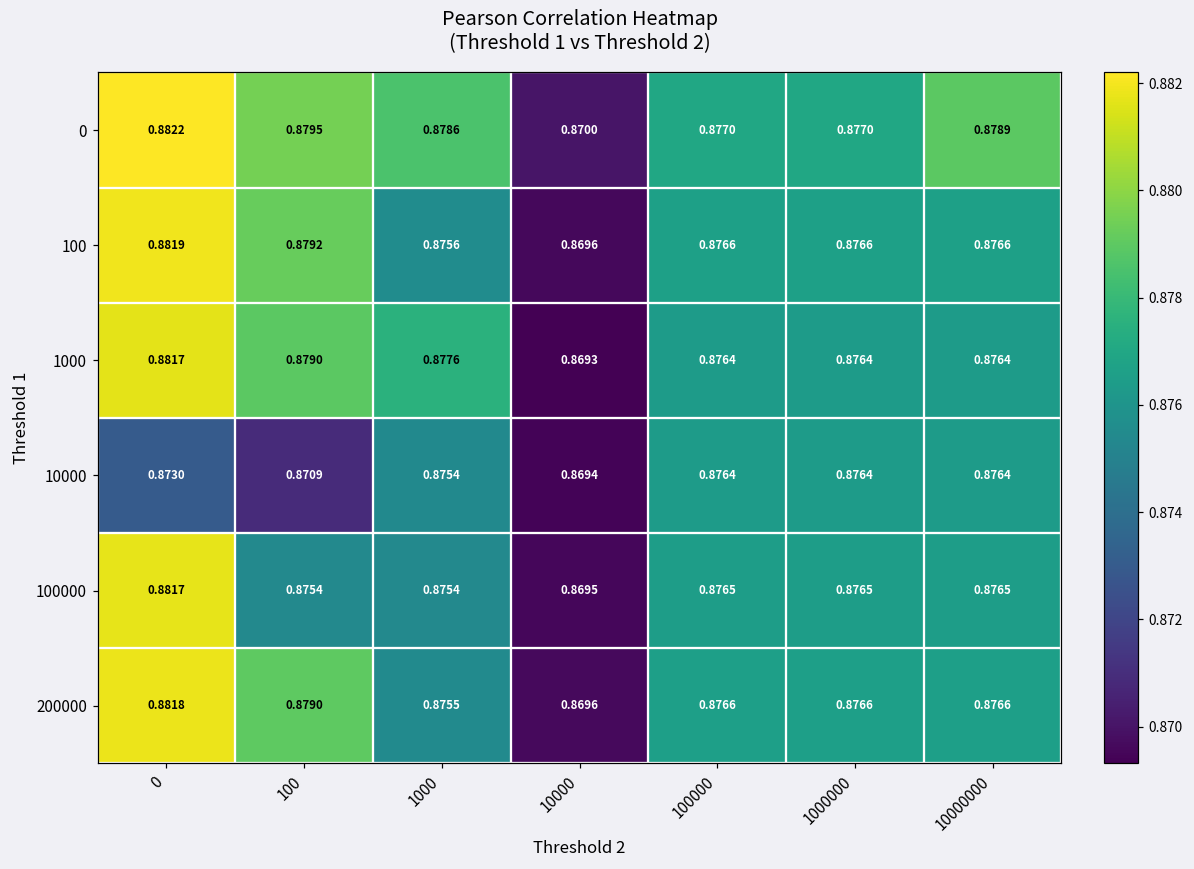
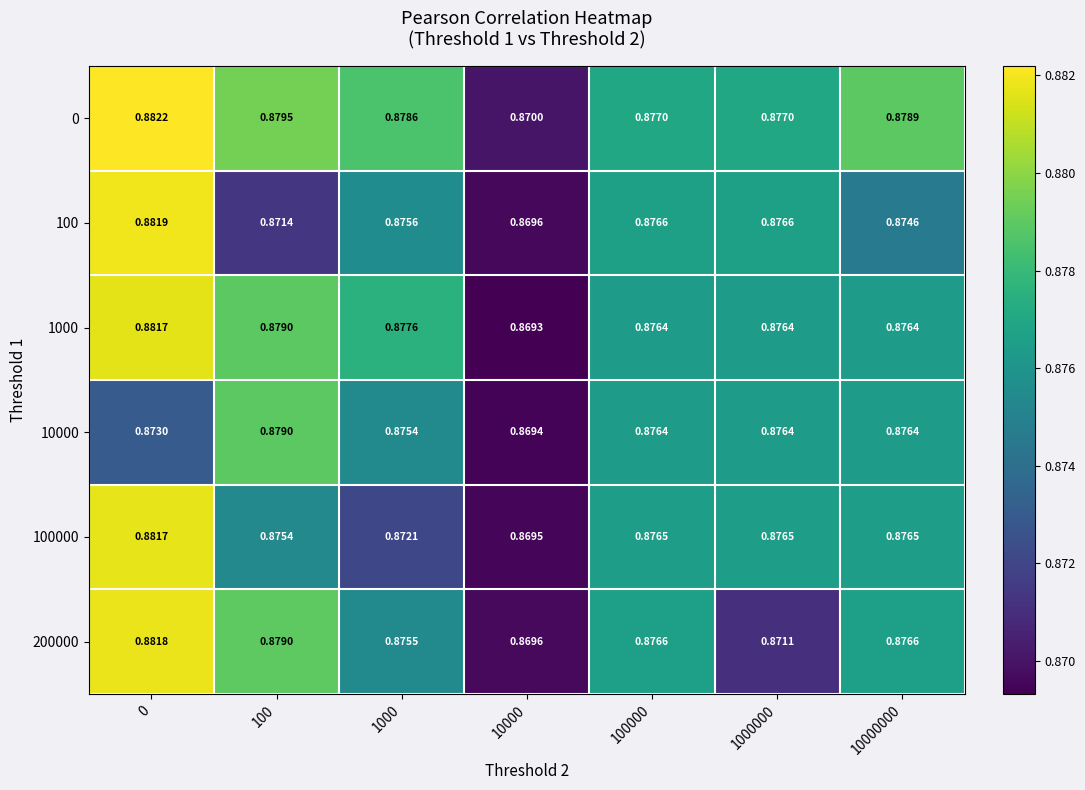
100, 100: 0.8792 -> 0.8714
100, 10000000: 0.8766 -> 0.8746
10000, 100: 0.8709 -> 0.8790
100000, 1000: 0.8754 -> 0.8721
200000, 1000000: 0.8766 -> 0.8711
